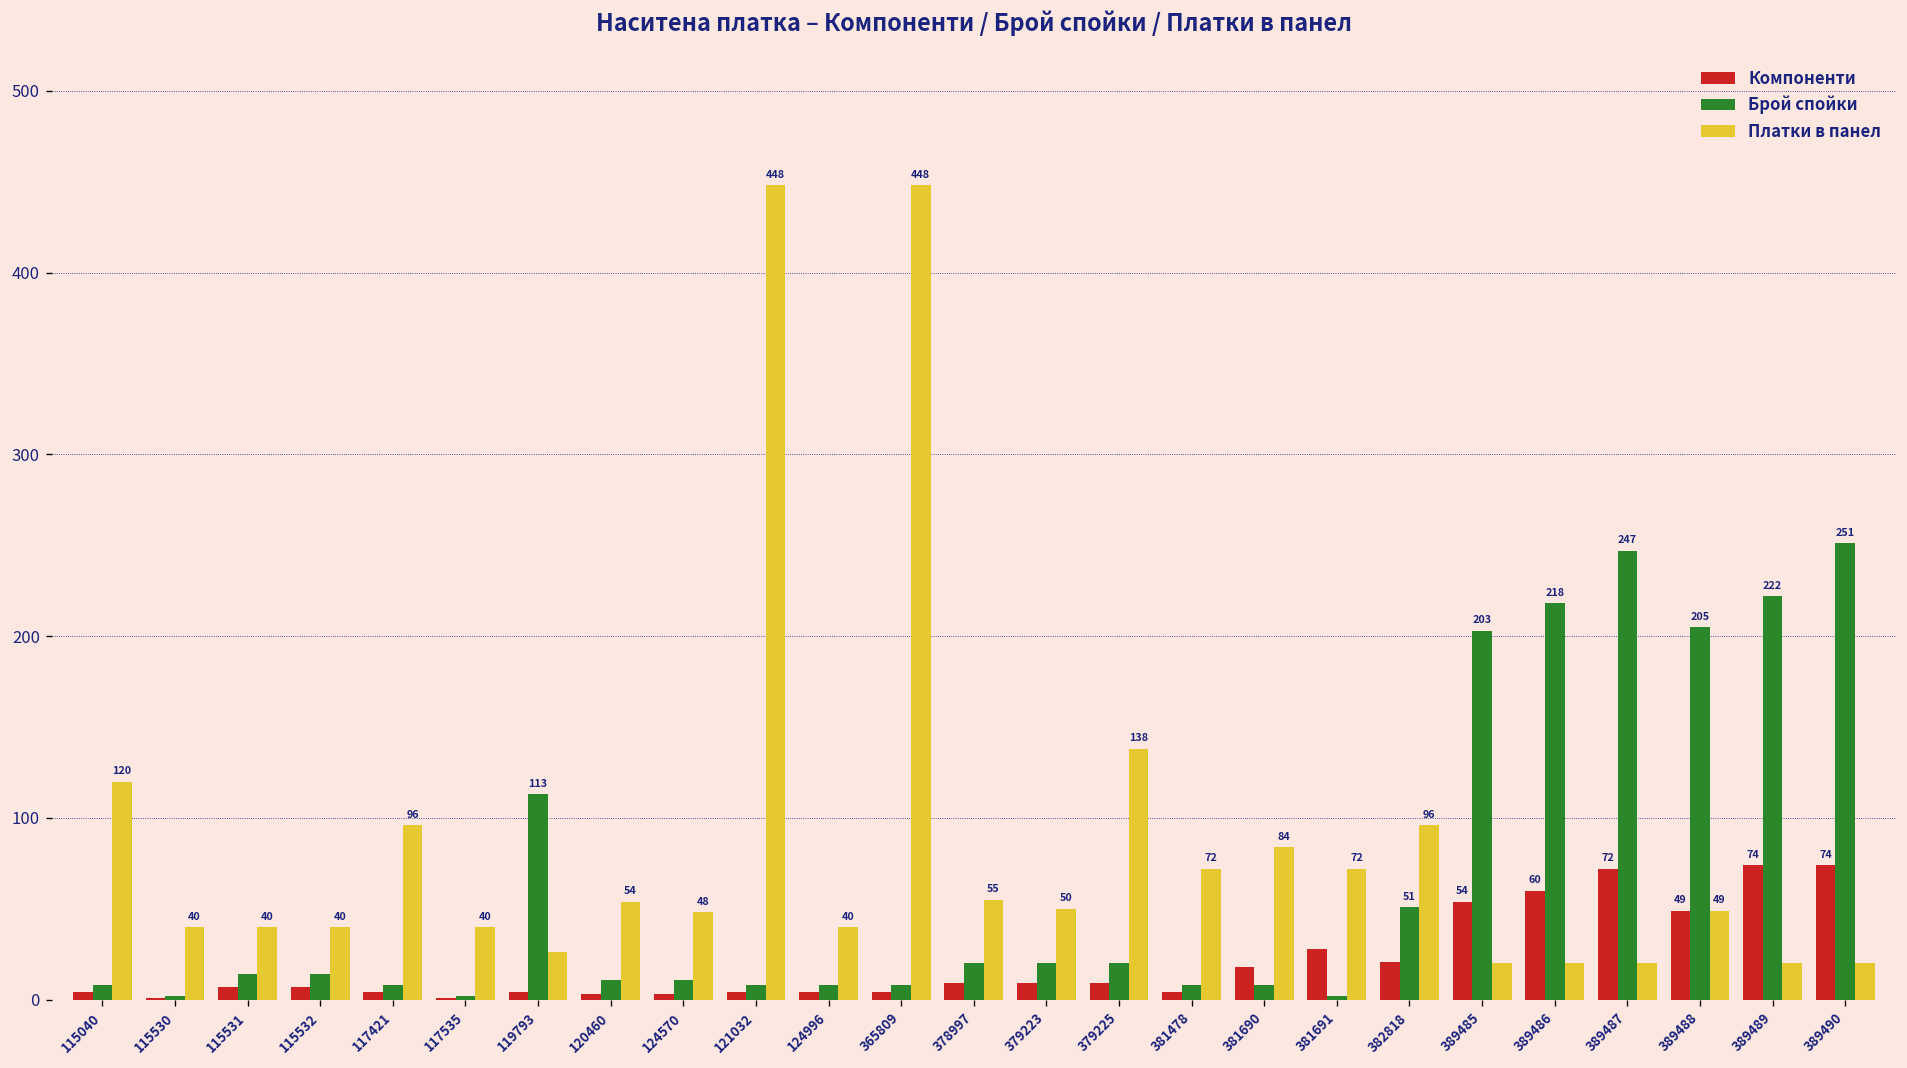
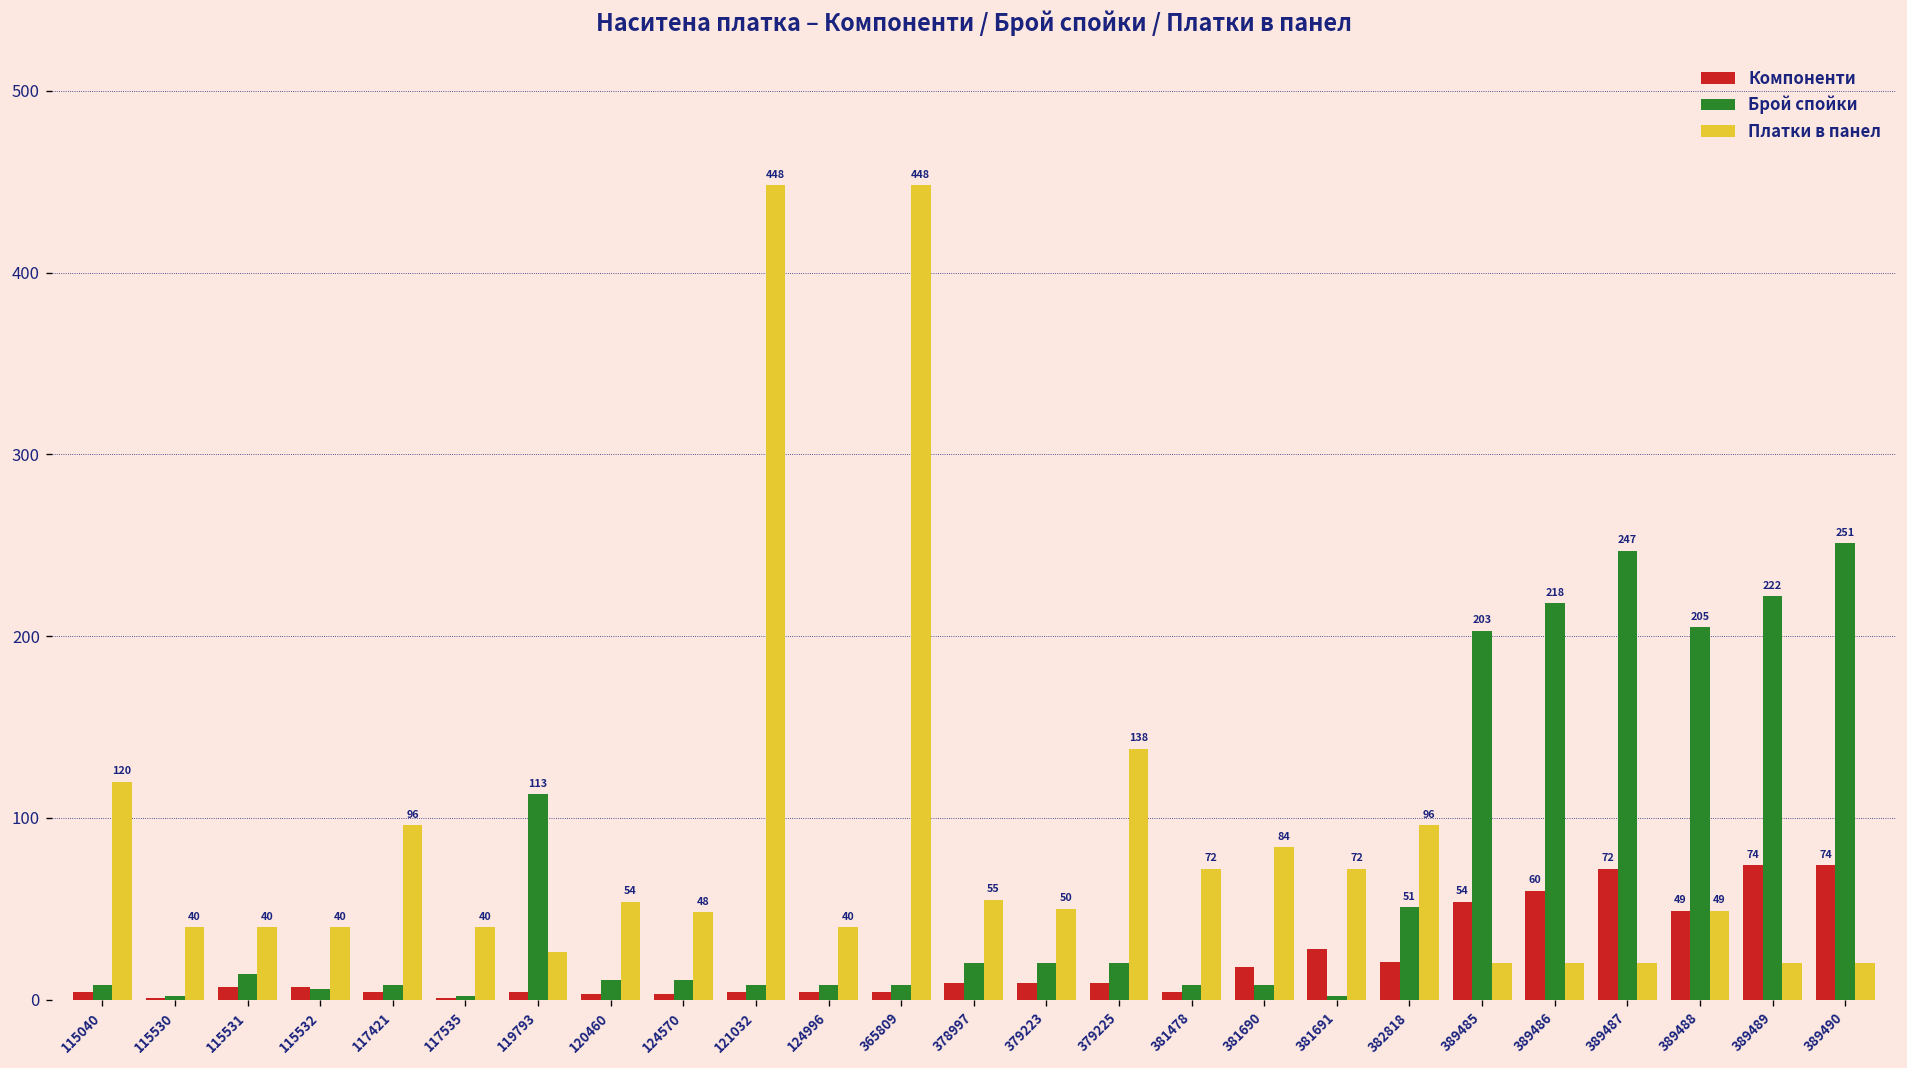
Брой спойки, 115532: 14 -> 6
